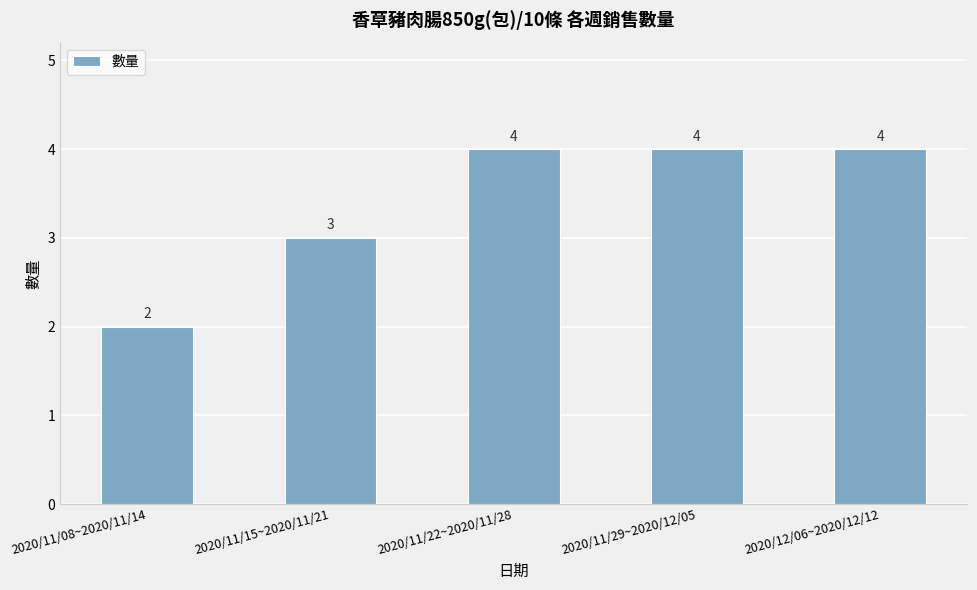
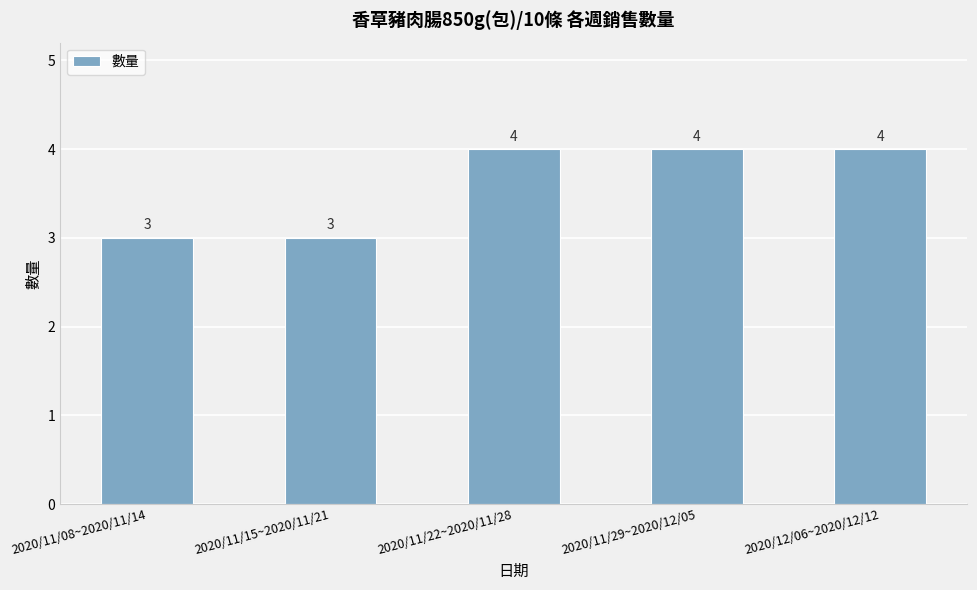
2020/11/08~2020/11/14: 2 -> 3
